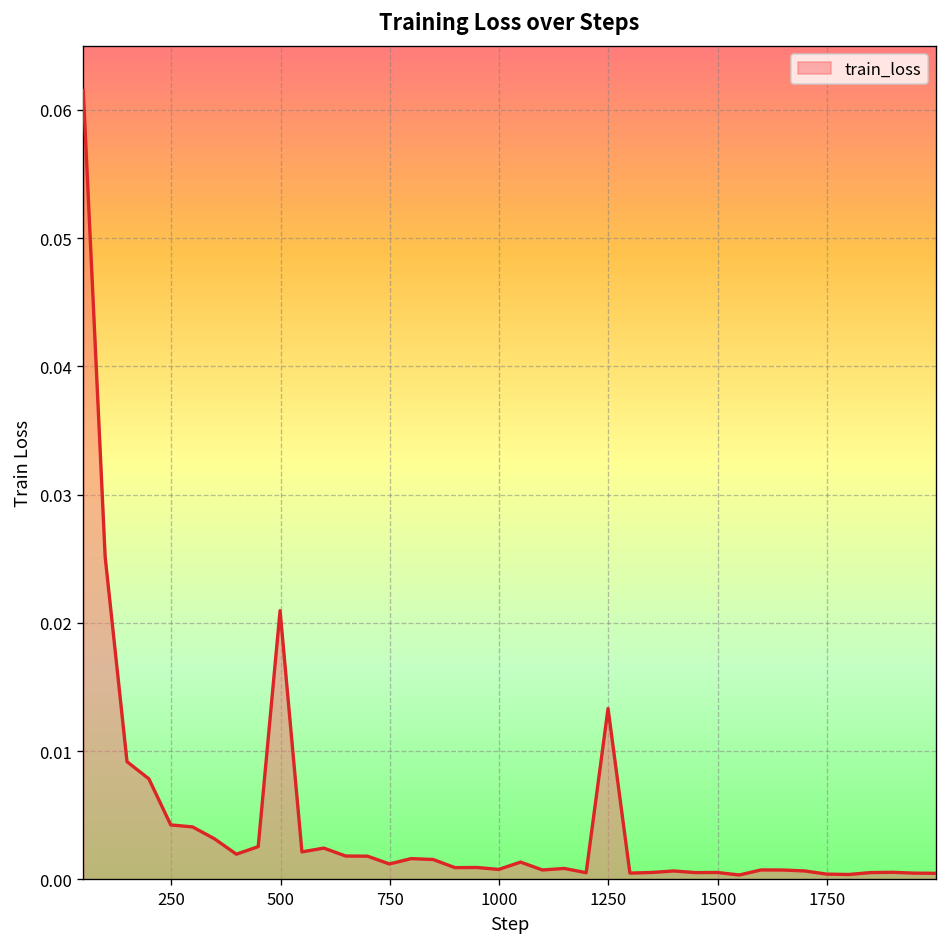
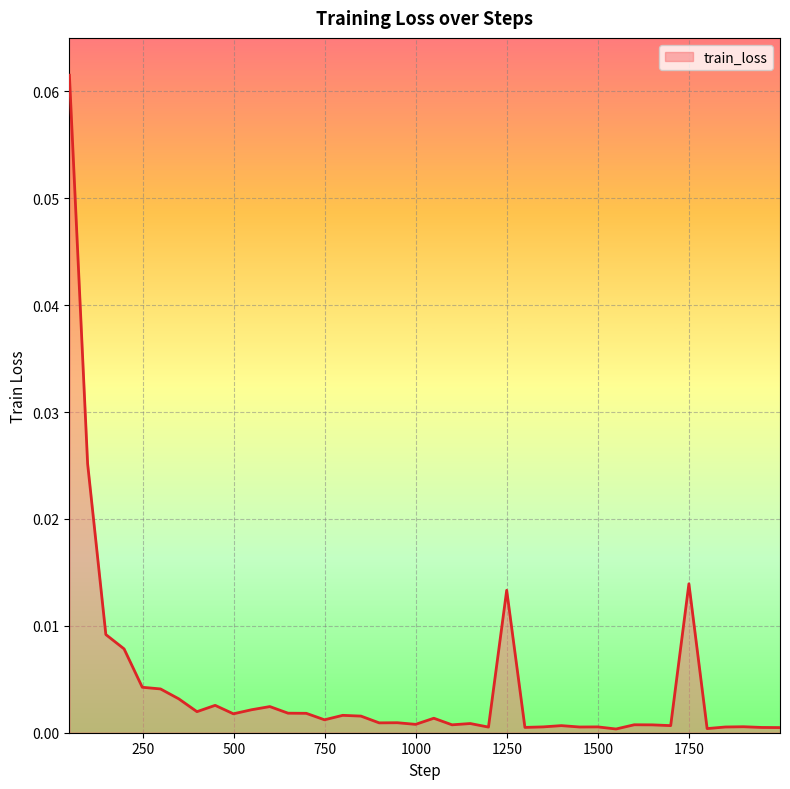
500: 0.0210 -> 0.0018
1750: 0.0004 -> 0.0139
